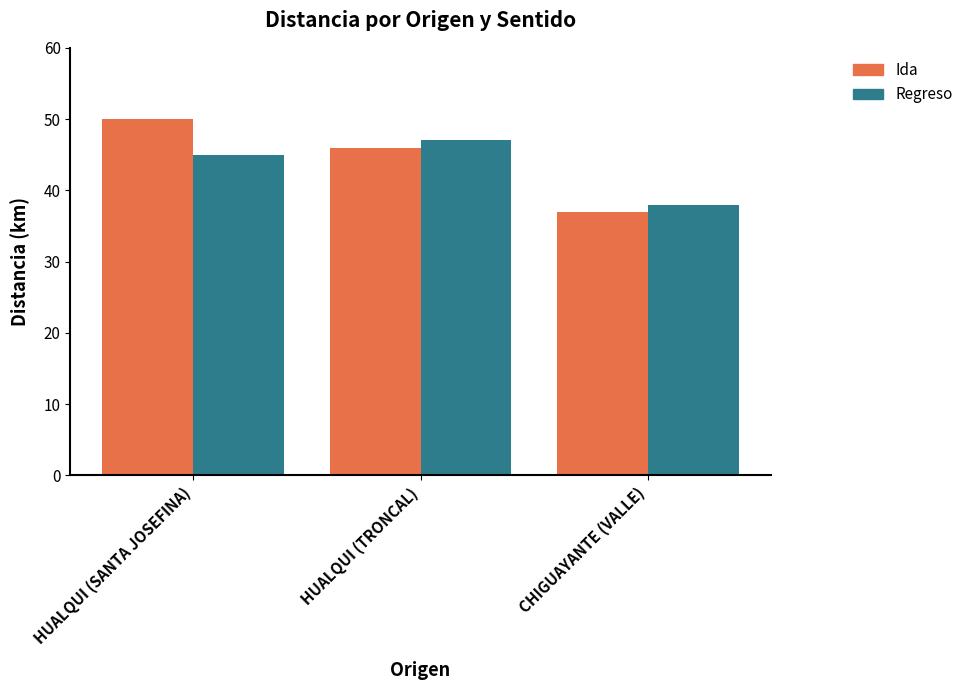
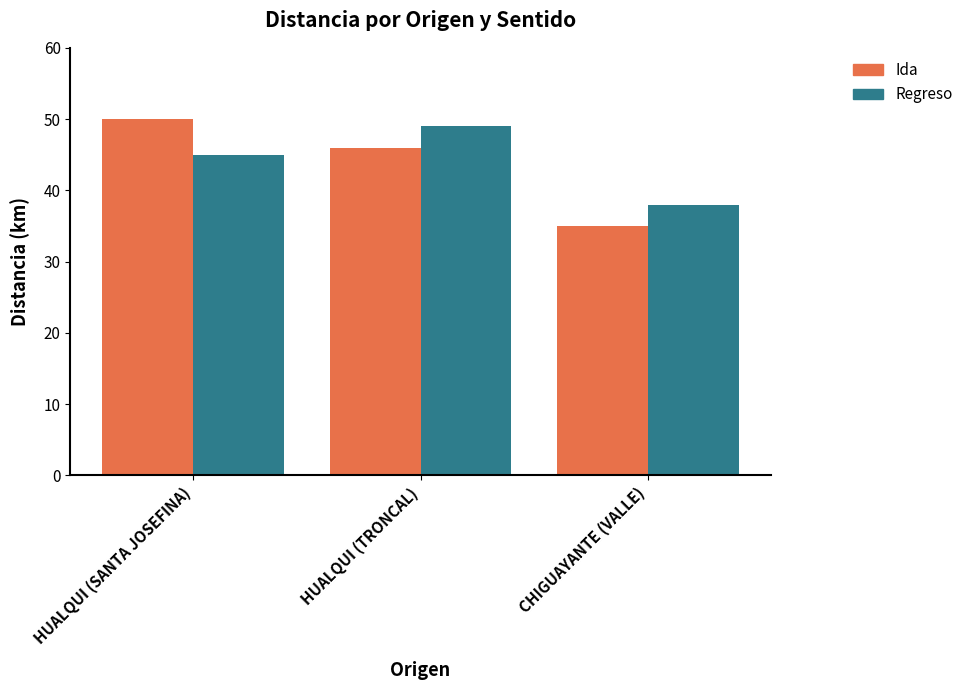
Regreso, HUALQUI (TRONCAL): 47 -> 49
Ida, CHIGUAYANTE (VALLE): 37 -> 35
